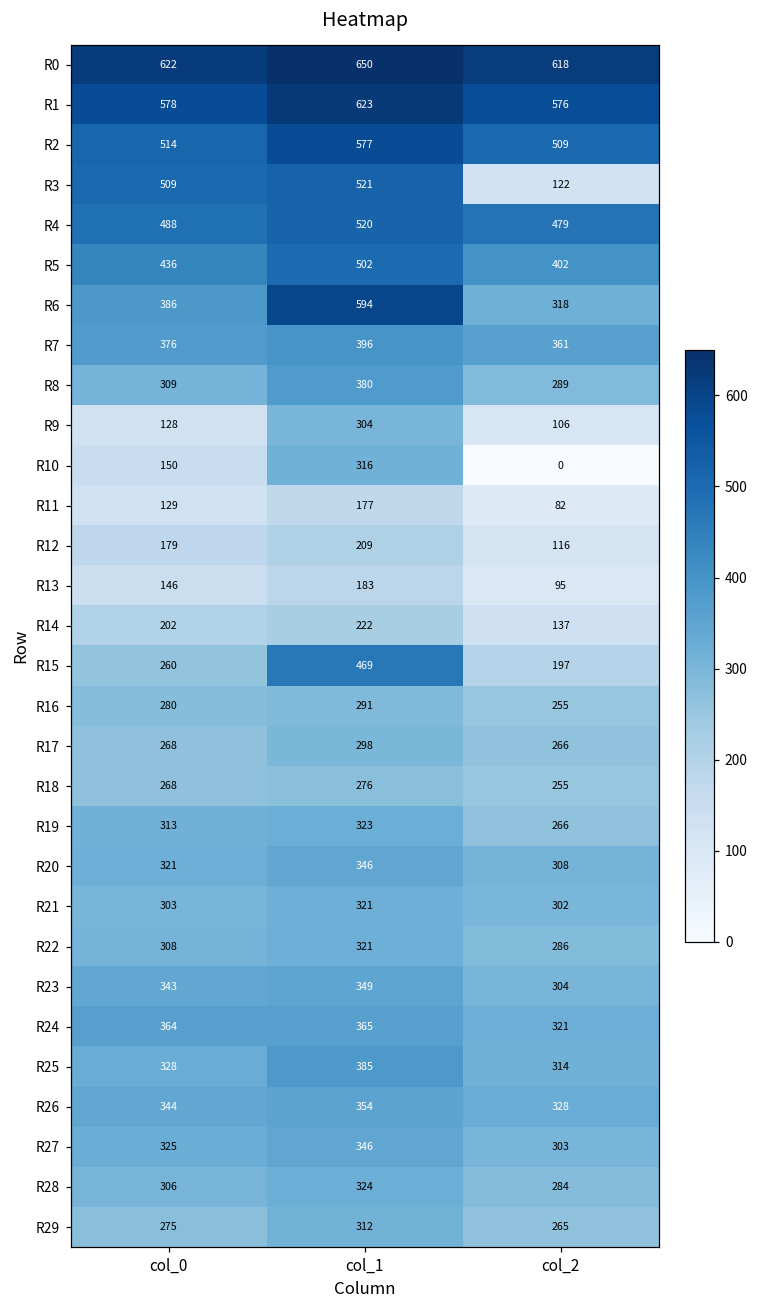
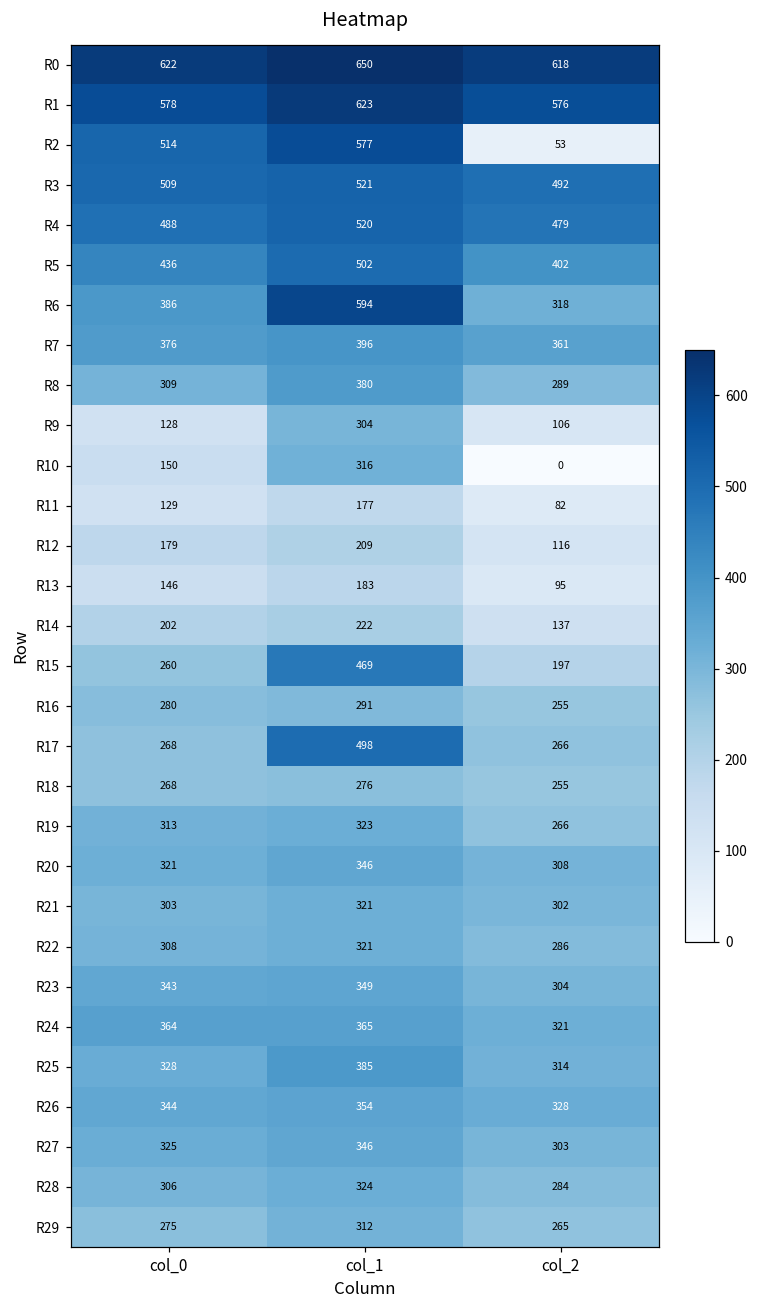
R2, col_2: 509 -> 53
R3, col_2: 122 -> 492
R17, col_1: 298 -> 498
